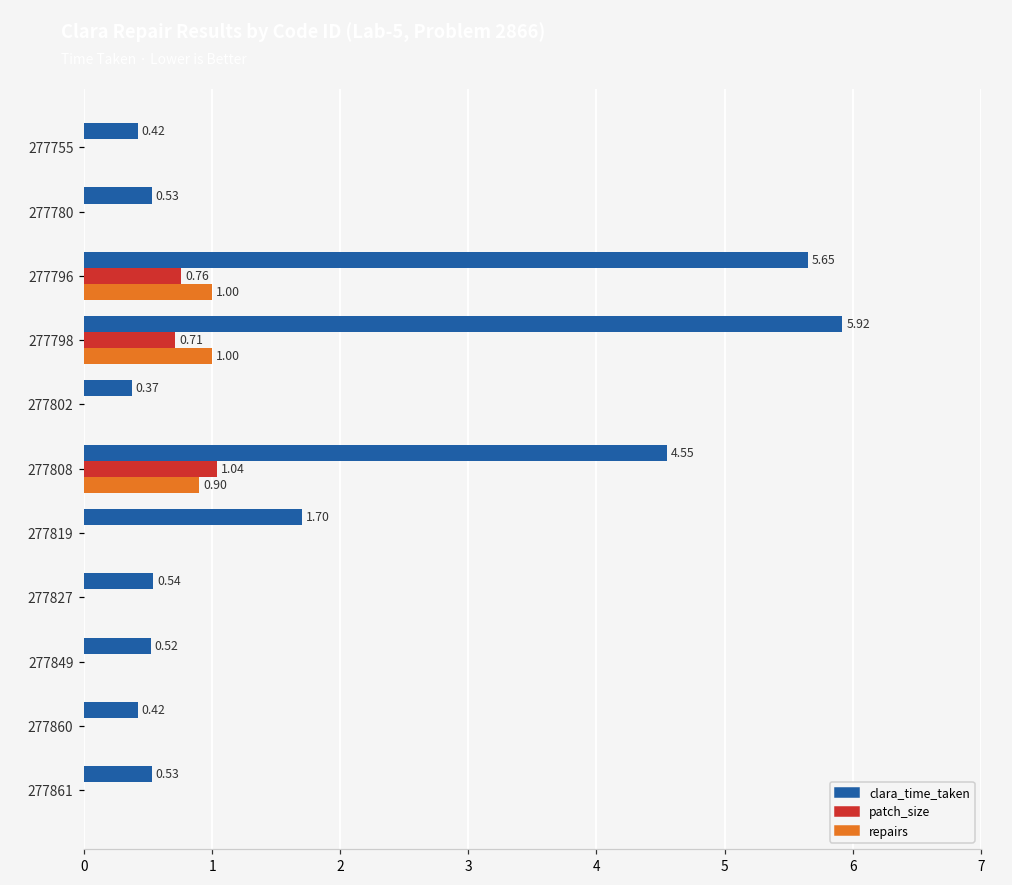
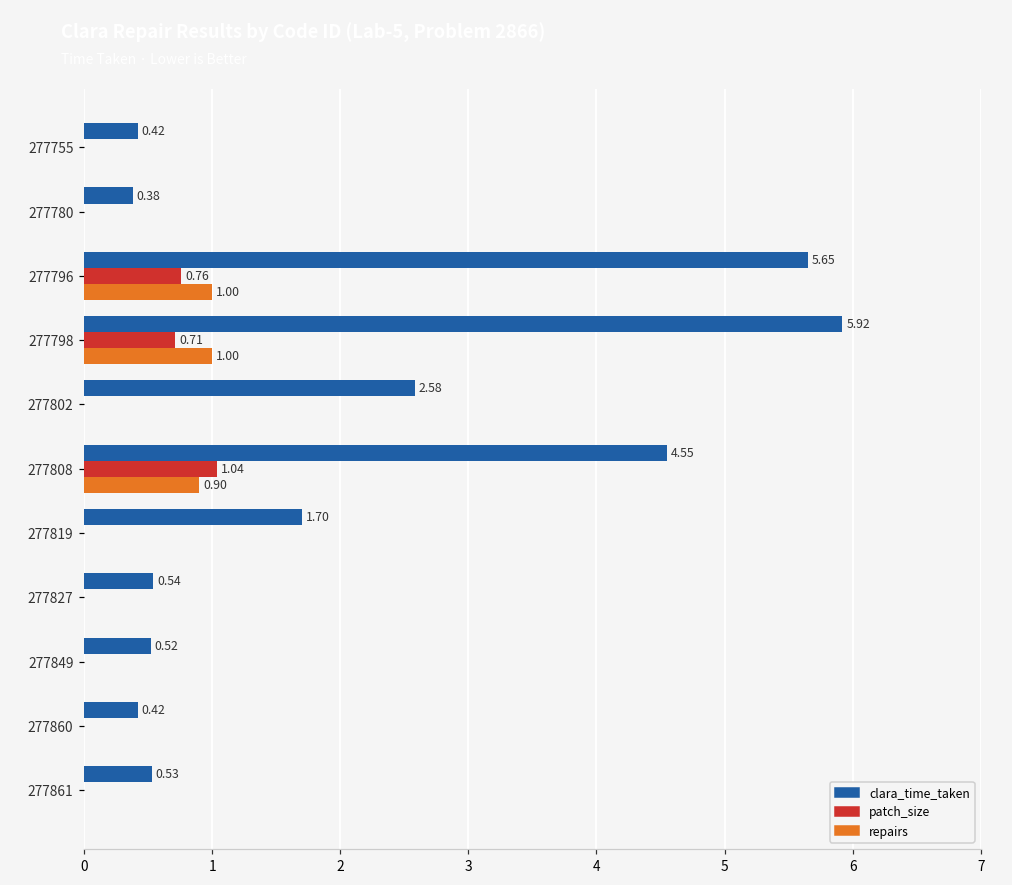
clara_time_taken, 277780: 0.53 -> 0.38
clara_time_taken, 277802: 0.37 -> 2.58
